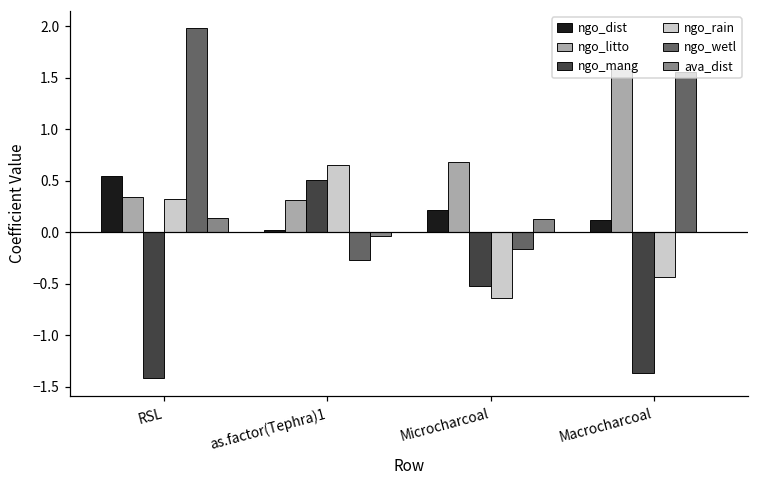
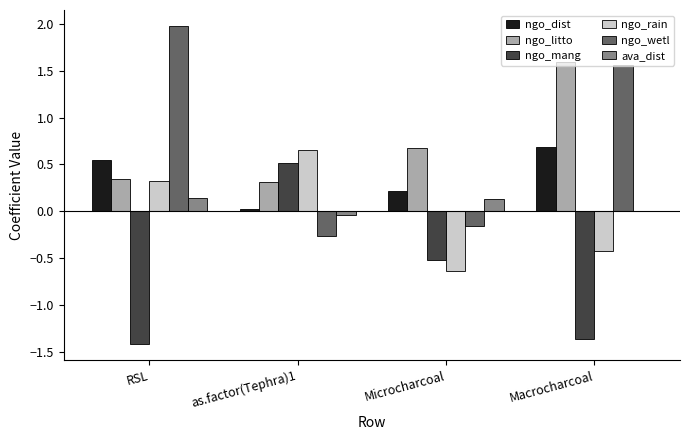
ngo_dist, Macrocharcoal: 0.1 -> 0.7
